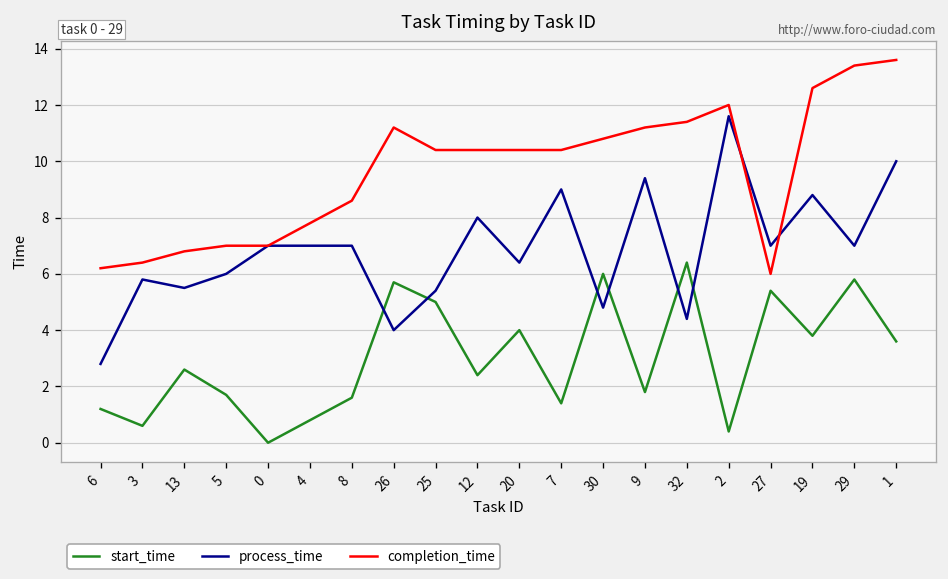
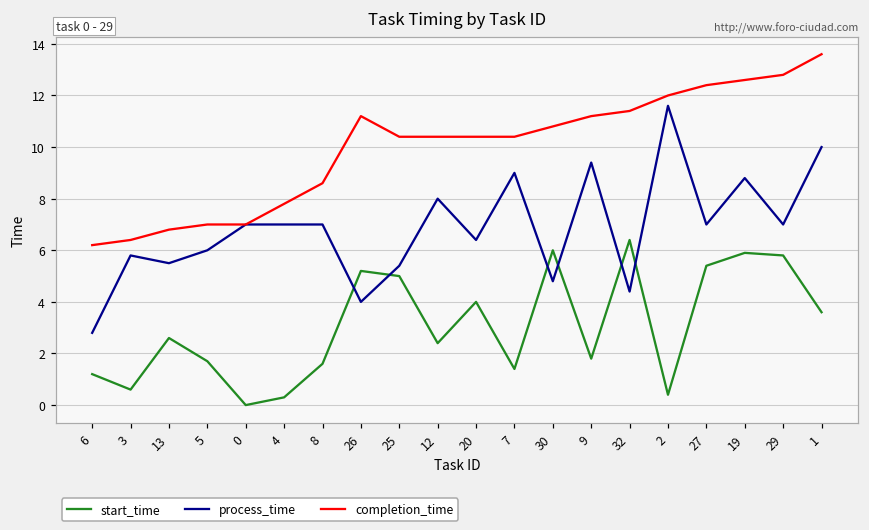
start_time, 4: 0.8 -> 0.3
start_time, 26: 5.7 -> 5.2
completion_time, 27: 6.0 -> 12.4
start_time, 19: 3.8 -> 5.9
completion_time, 29: 13.4 -> 12.8
